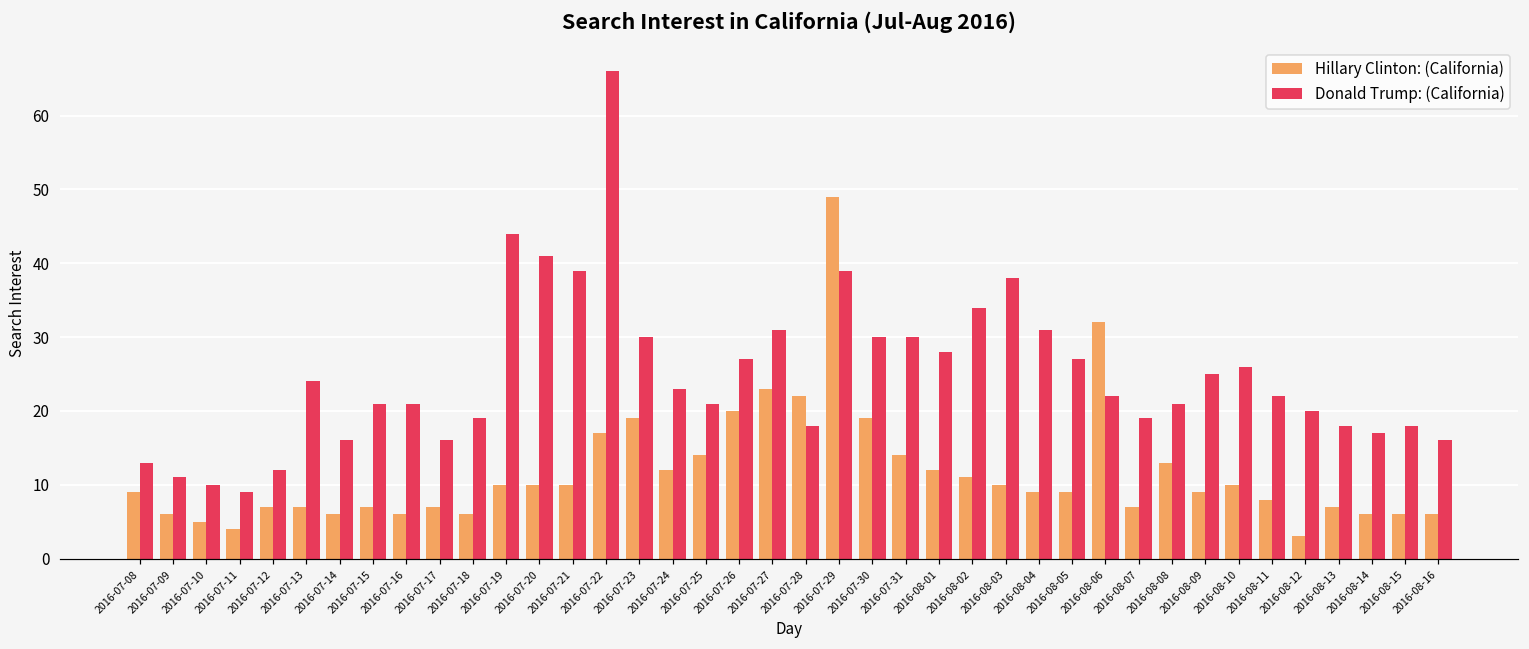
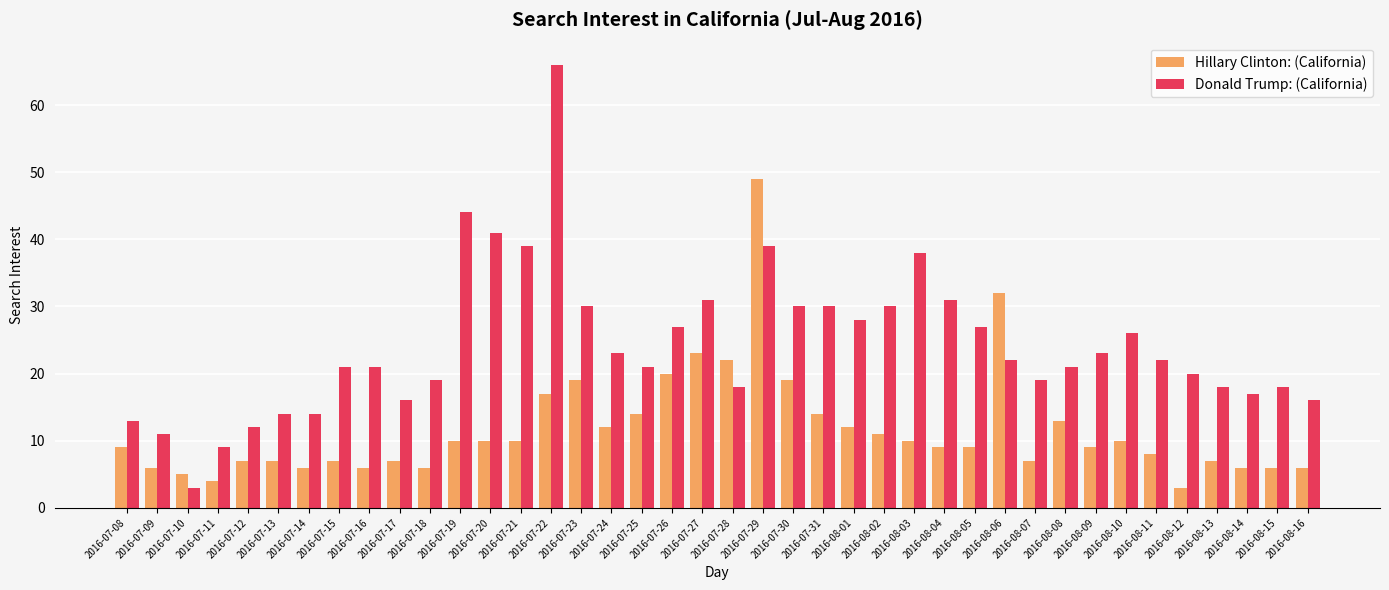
Donald Trump: (California), 2016-07-10: 10 -> 3
Donald Trump: (California), 2016-07-13: 24 -> 14
Donald Trump: (California), 2016-07-14: 16 -> 14
Donald Trump: (California), 2016-08-02: 34 -> 30
Donald Trump: (California), 2016-08-09: 25 -> 23
